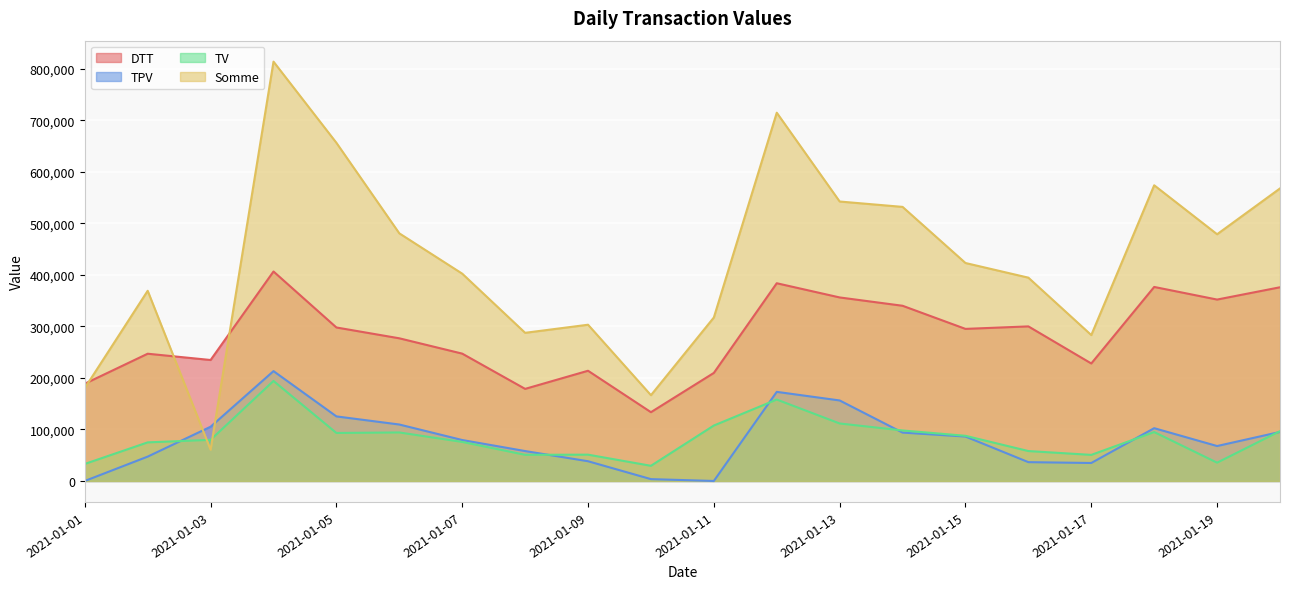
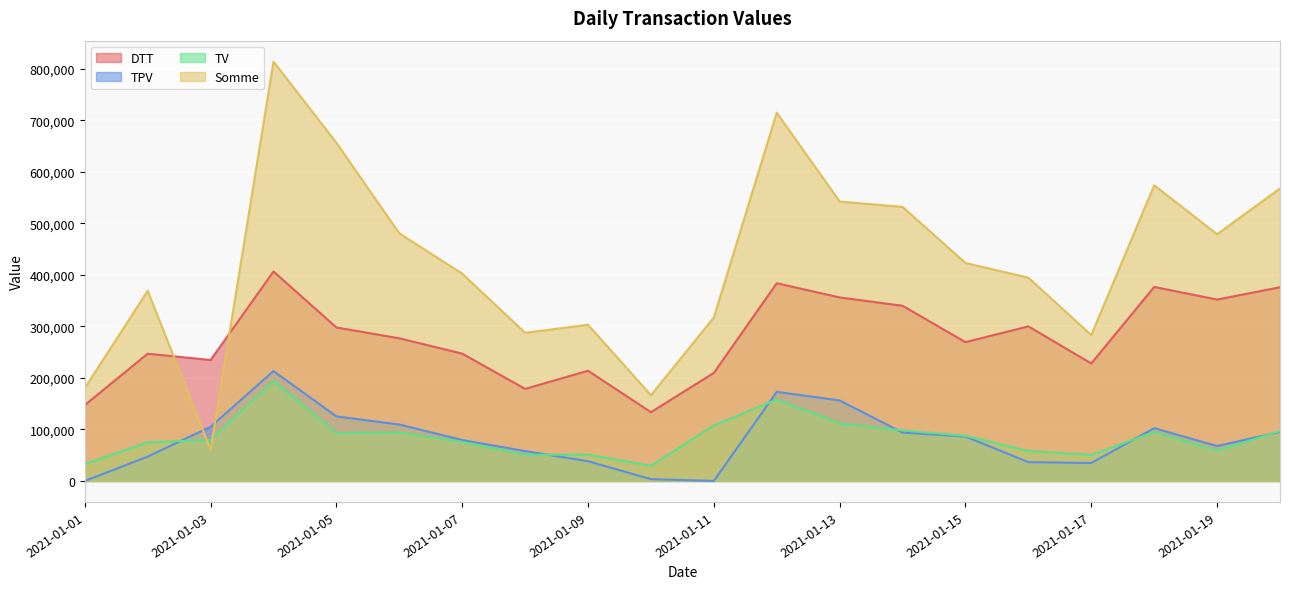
DTT, 2021-01-01: 190,000 -> 150,000
DTT, 2021-01-15: 300,000 -> 270,000
TV, 2021-01-19: 40,000 -> 60,000
